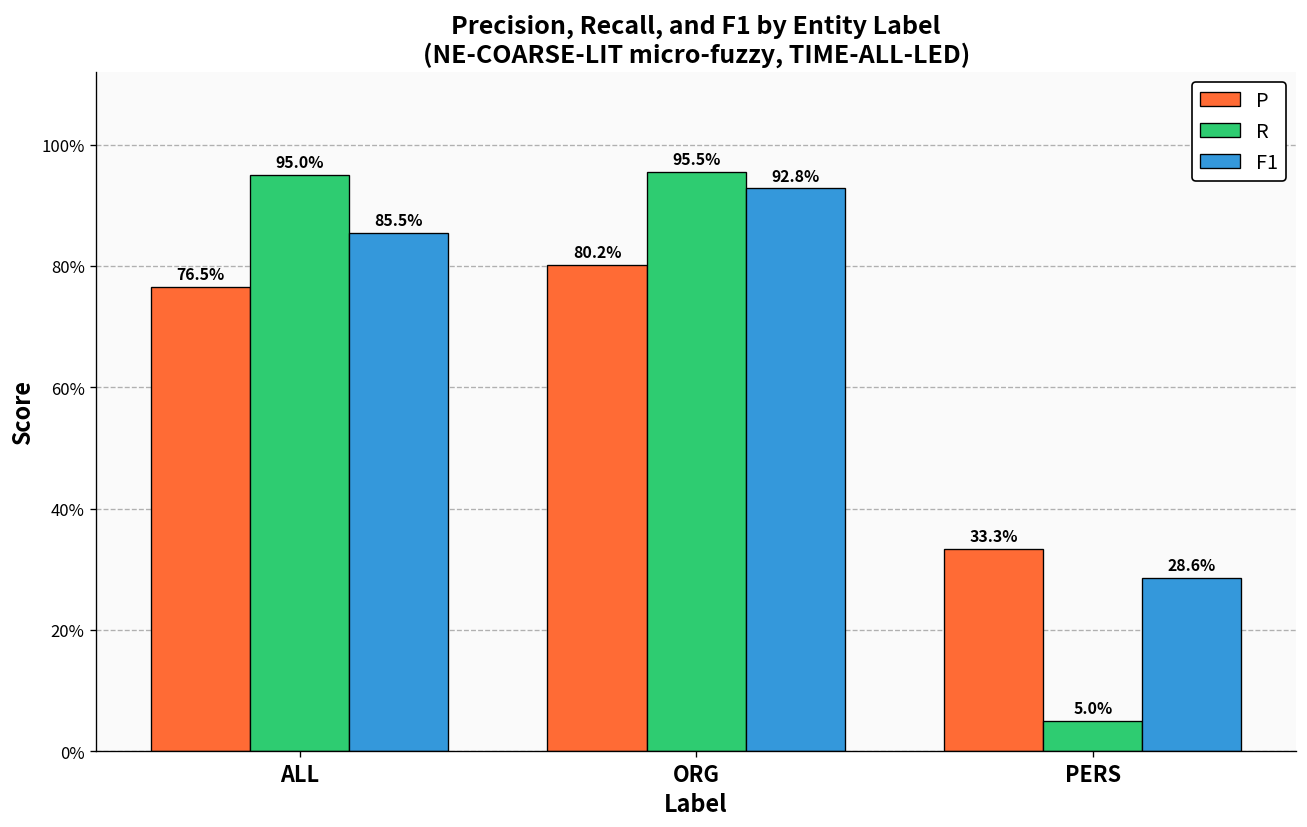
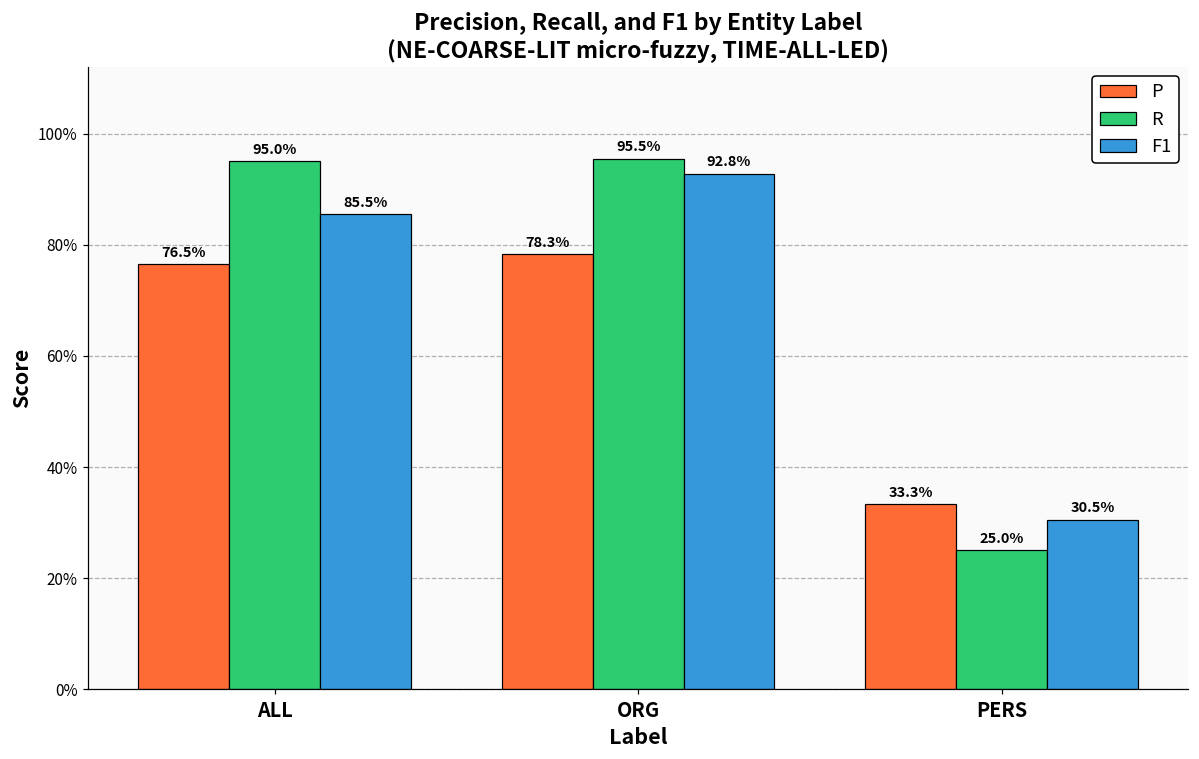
P, ORG: 80.2% -> 78.3%
R, PERS: 5.0% -> 25.0%
F1, PERS: 28.6% -> 30.5%
